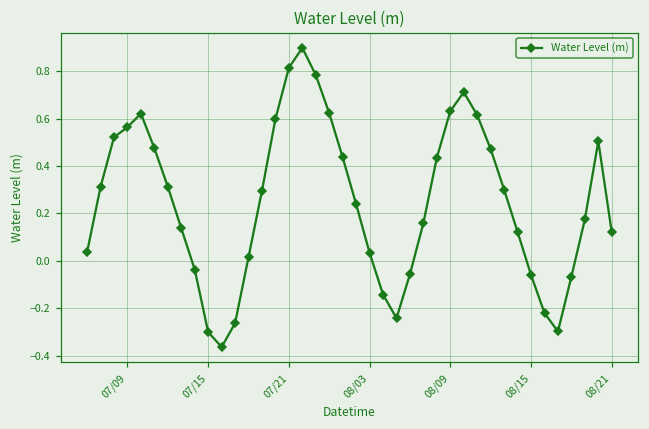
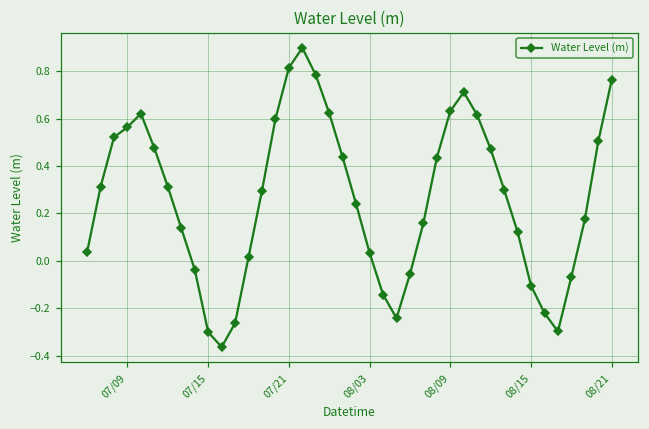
08/15: -0.06 -> -0.11
08/21: 0.12 -> 0.76
